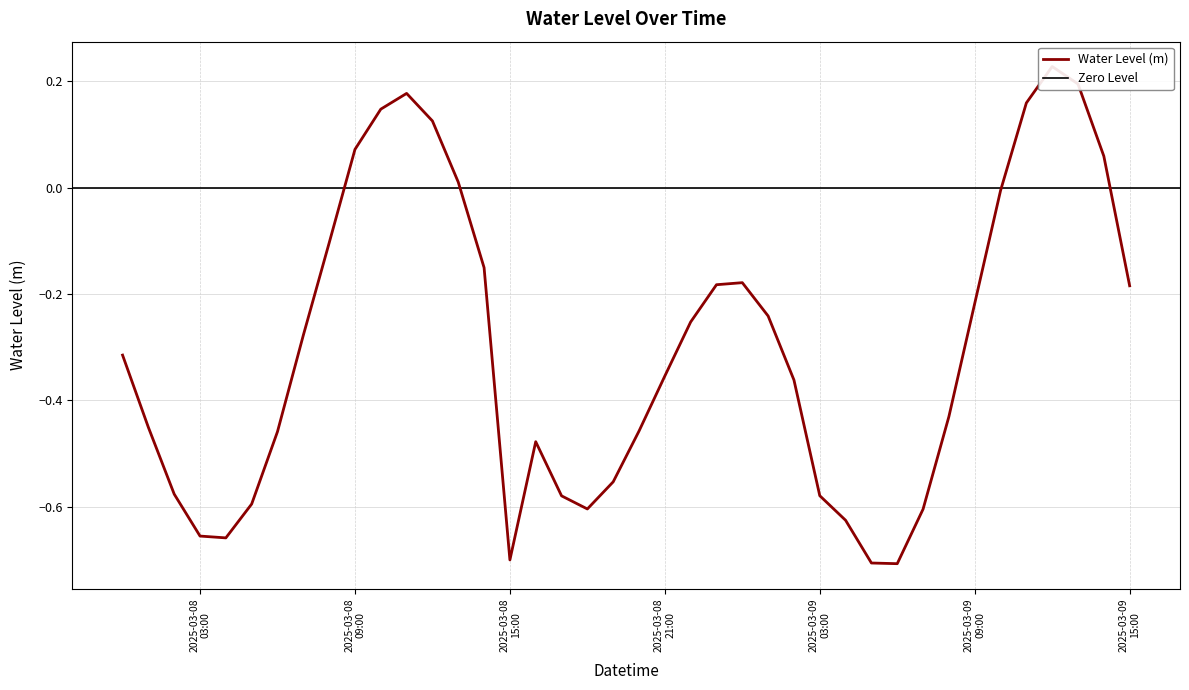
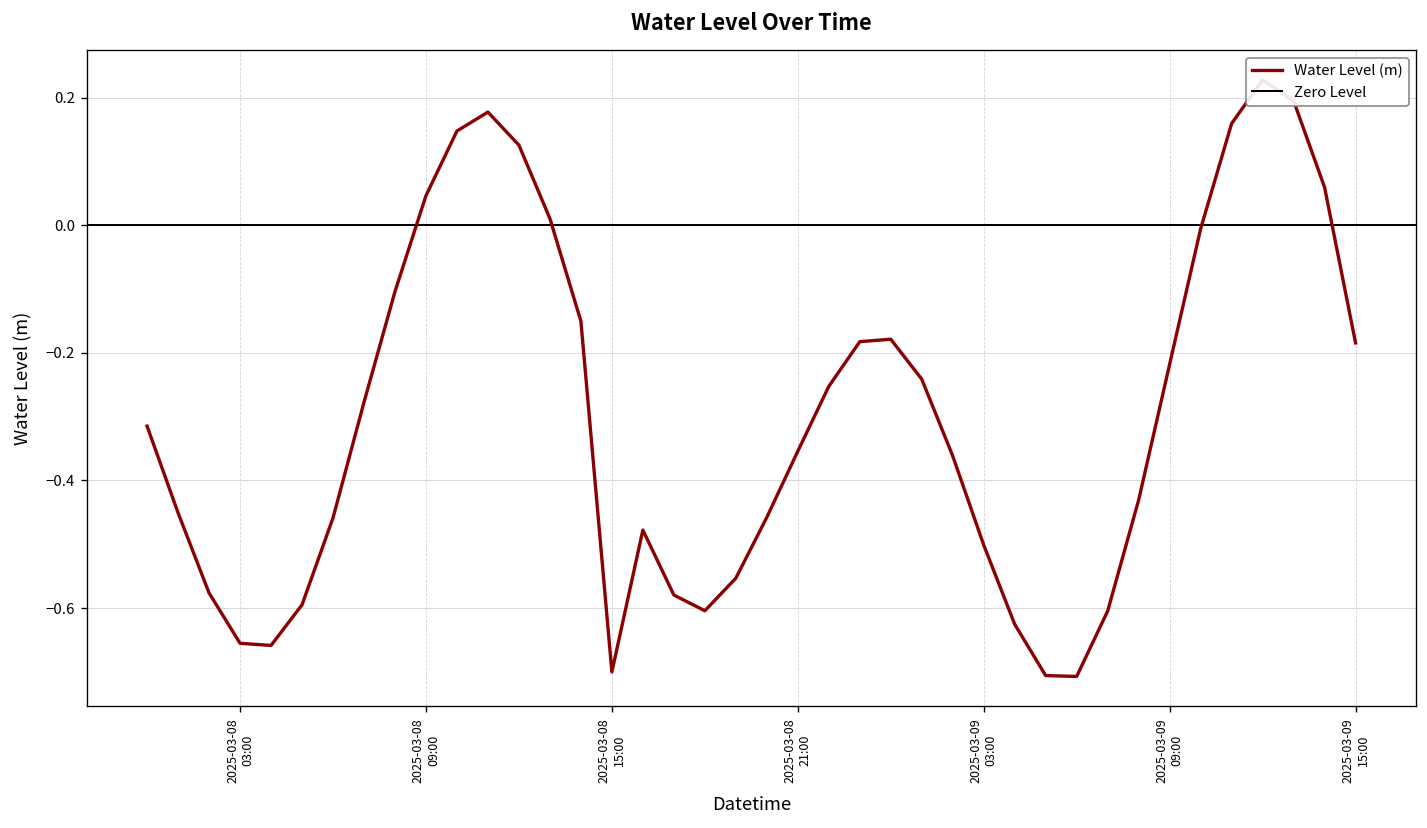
2025-03-08 09:00: 0.07 -> 0.05
2025-03-09 03:00: -0.58 -> -0.50
